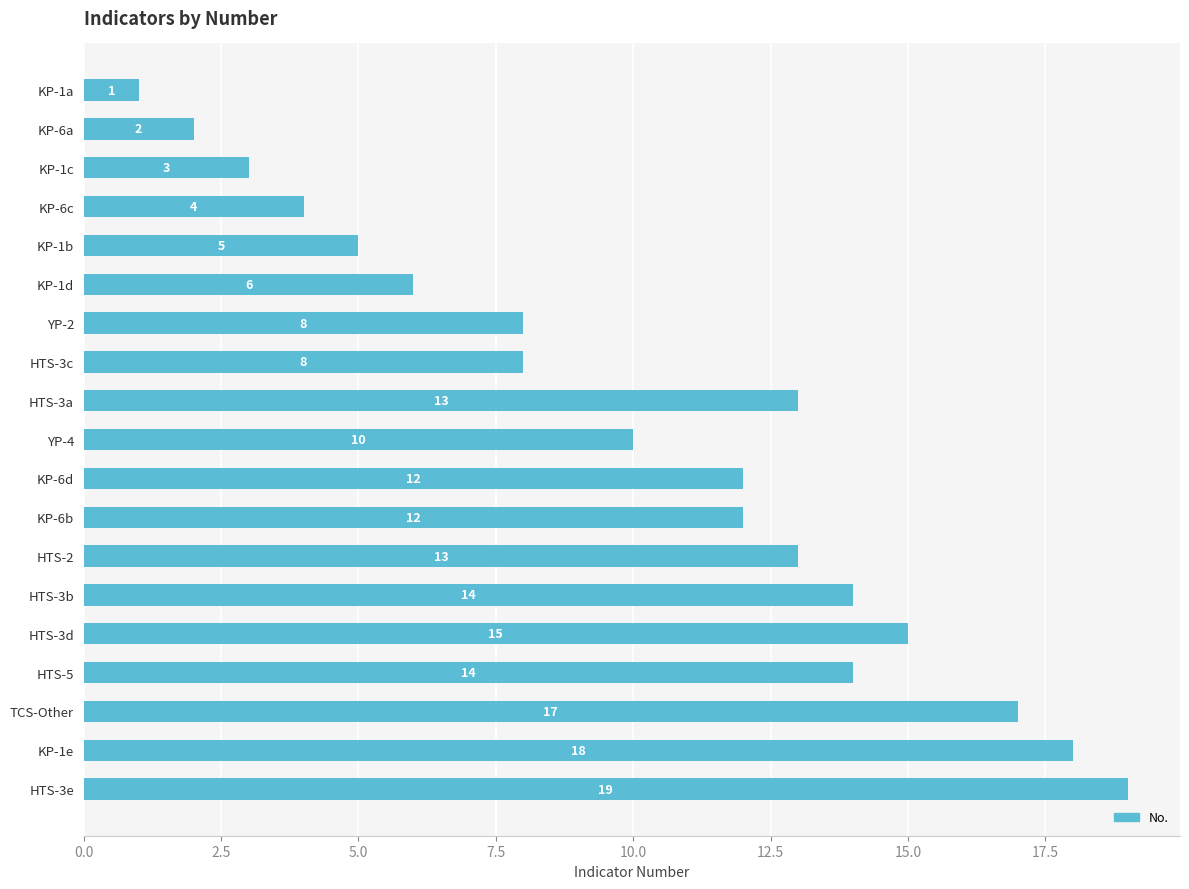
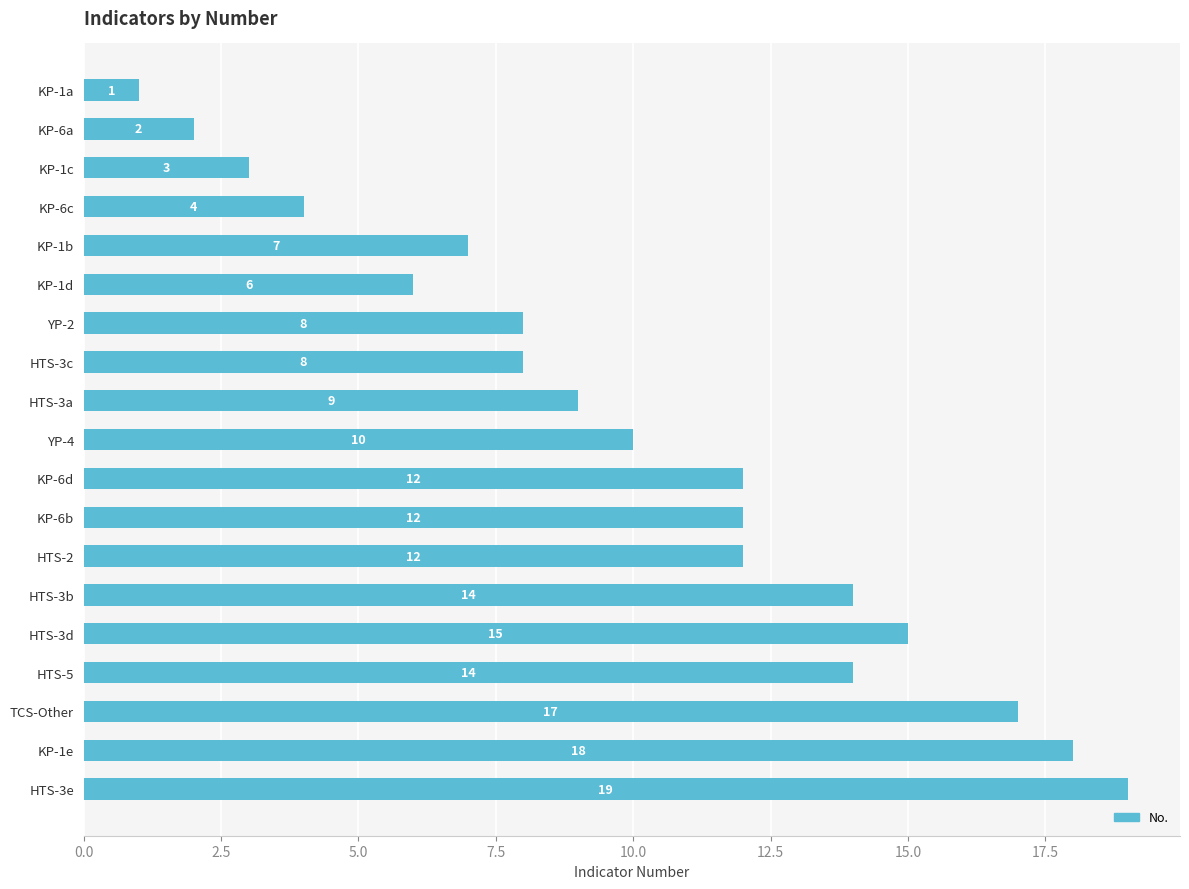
KP-1b: 5 -> 7
HTS-3a: 13 -> 9
HTS-2: 13 -> 12
